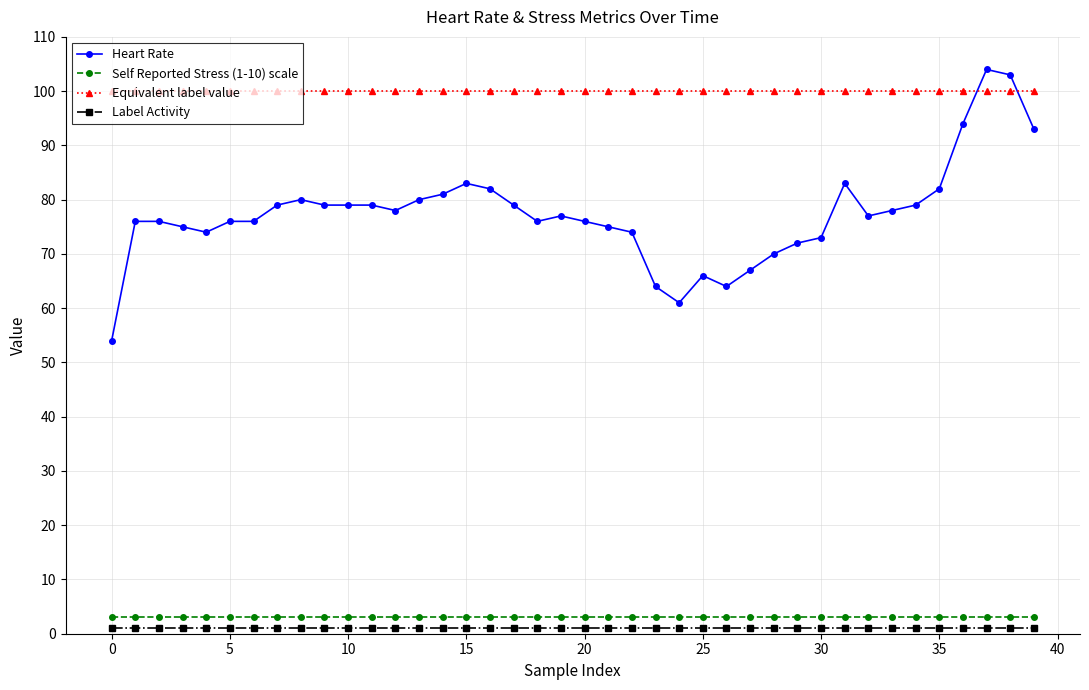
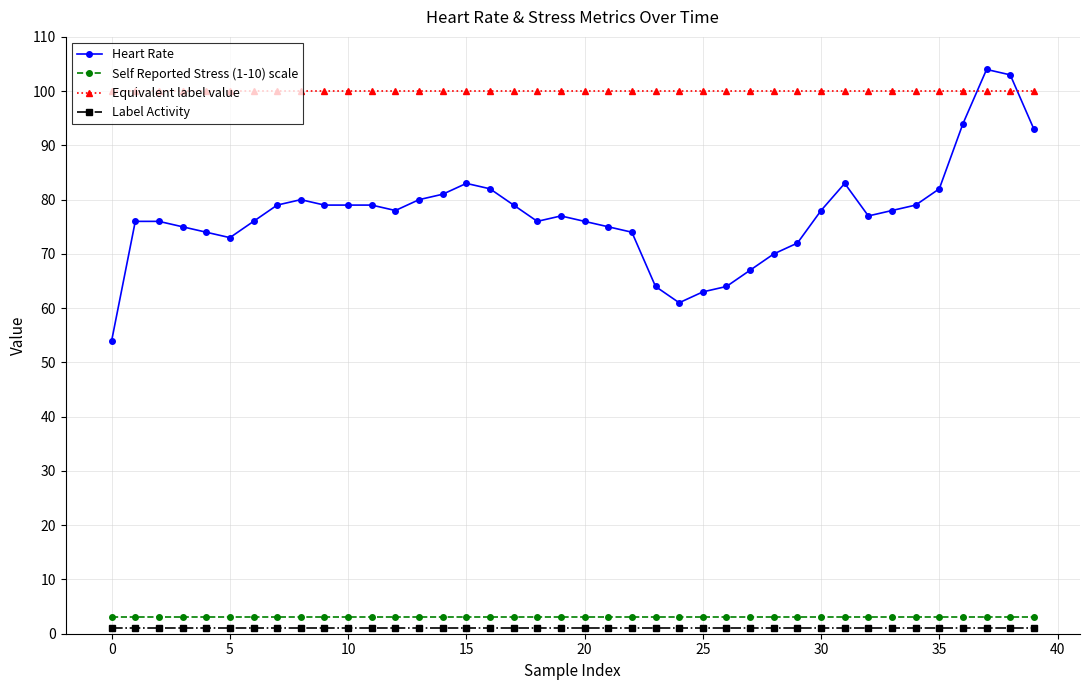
Heart Rate, 5: 76 -> 73
Heart Rate, 25: 66 -> 63
Heart Rate, 30: 73 -> 78
